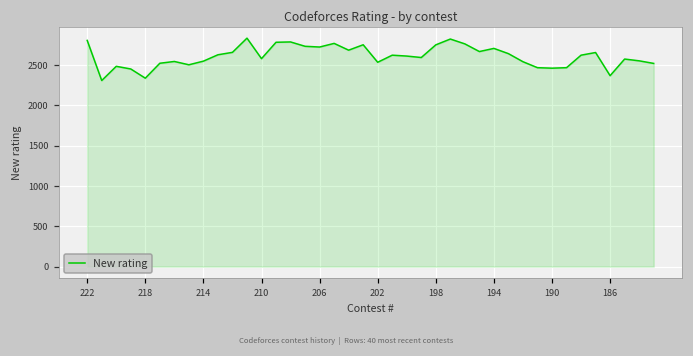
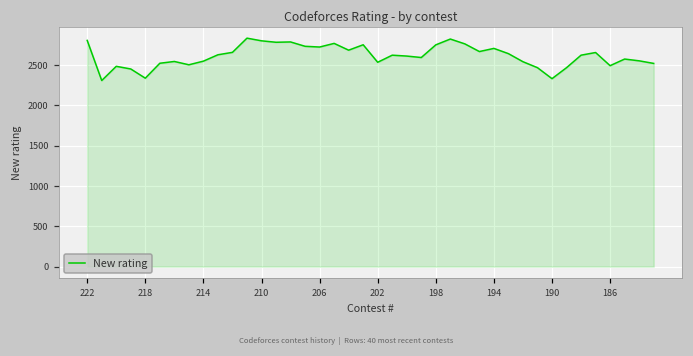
210: 2600 -> 2800
190: 2500 -> 2300
186: 2400 -> 2500
